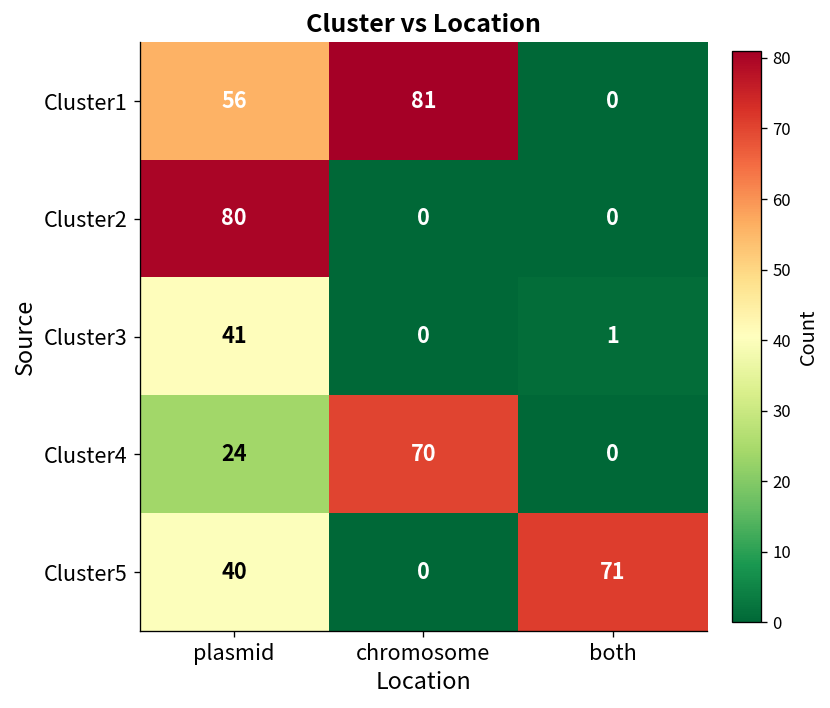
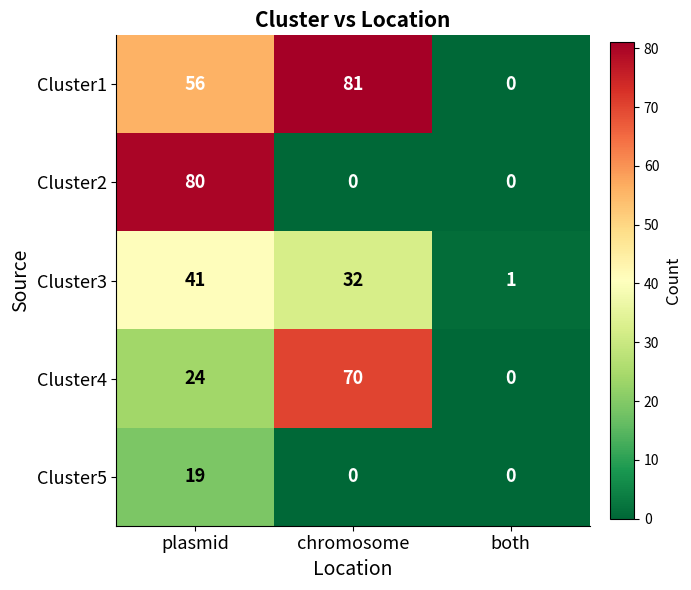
Cluster3, chromosome: 0 -> 32
Cluster5, plasmid: 40 -> 19
Cluster5, both: 71 -> 0
